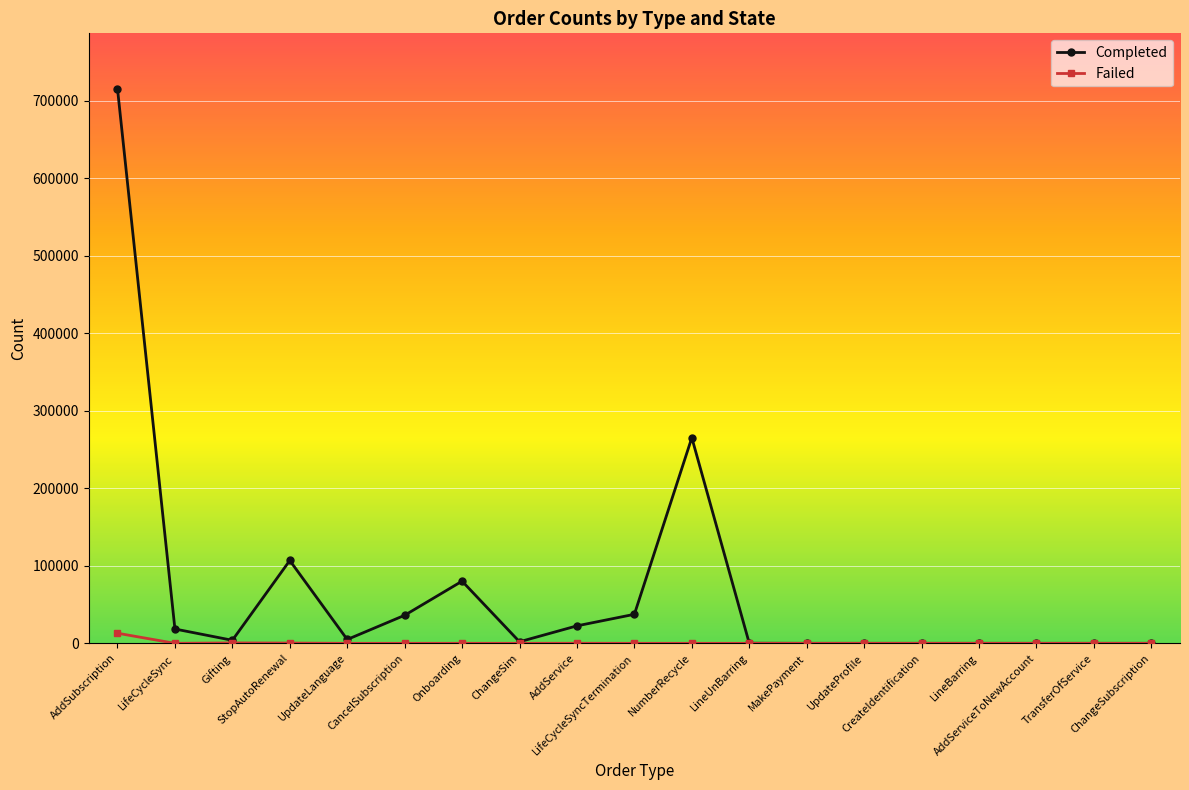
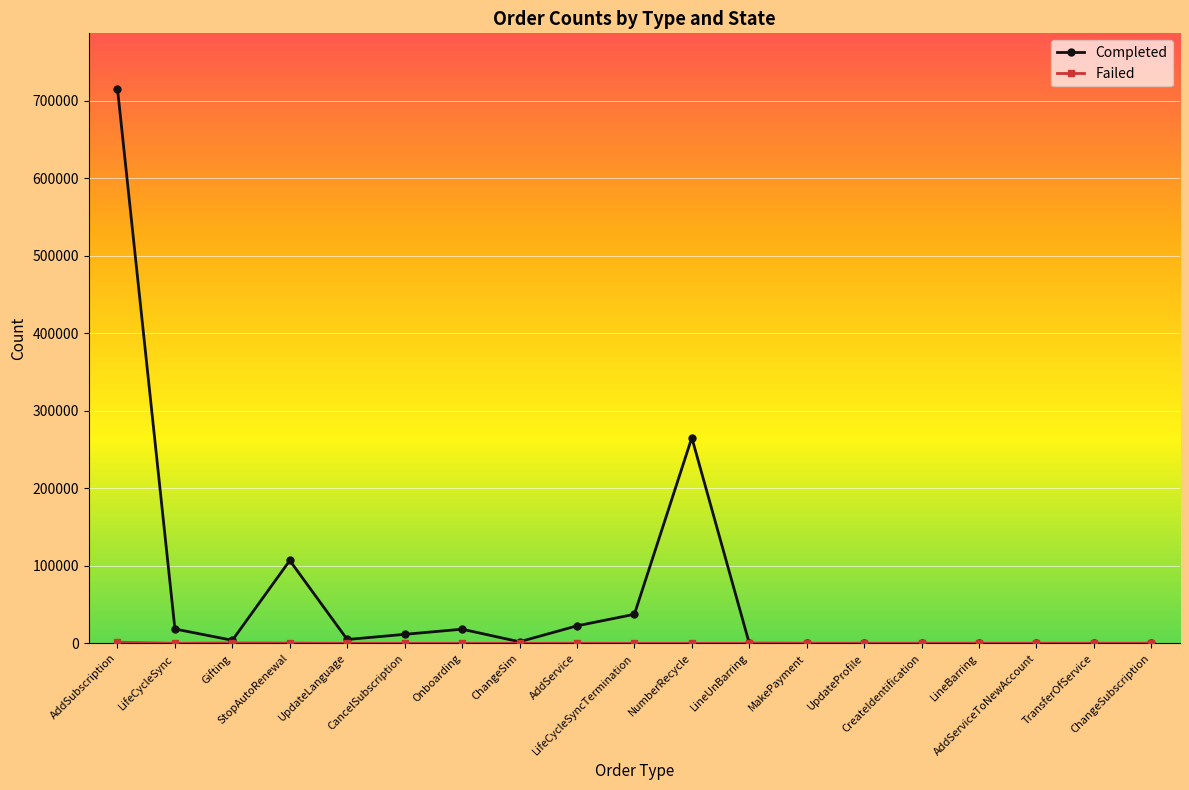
Failed, AddSubscription: 10000 -> 0
Completed, CancelSubscription: 40000 -> 10000
Completed, Onboarding: 80000 -> 20000
